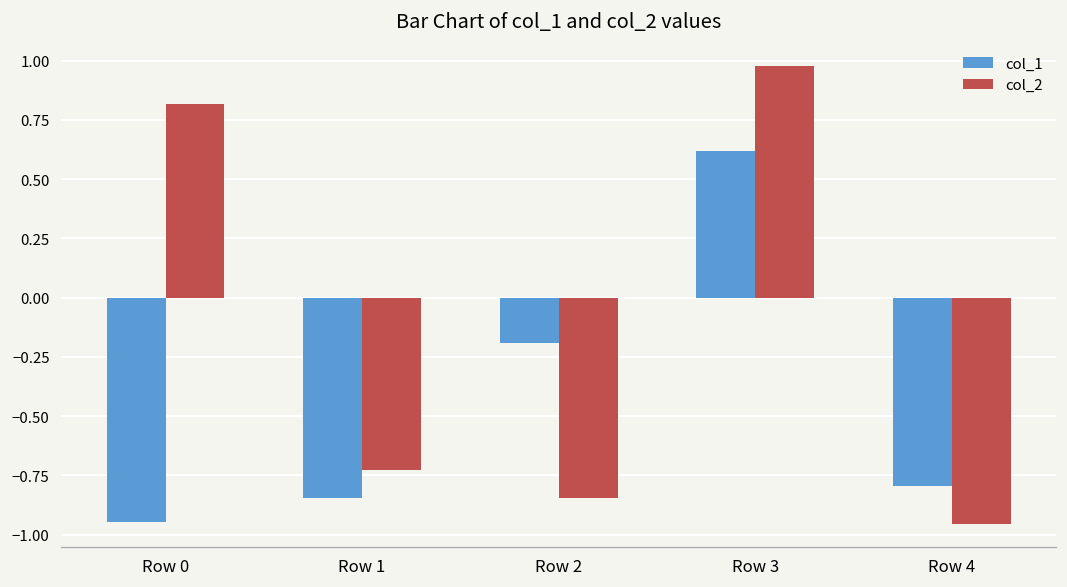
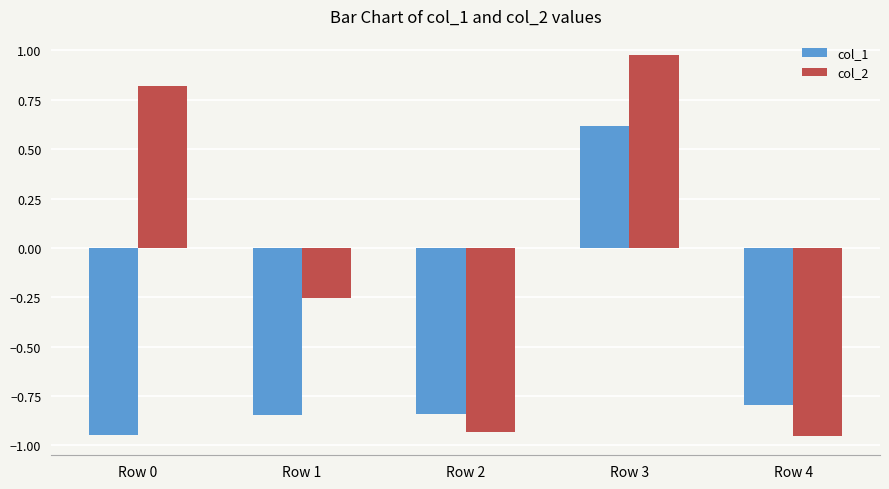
col_2, Row 1: -0.73 -> -0.26
col_1, Row 2: -0.19 -> -0.84
col_2, Row 2: -0.84 -> -0.93
